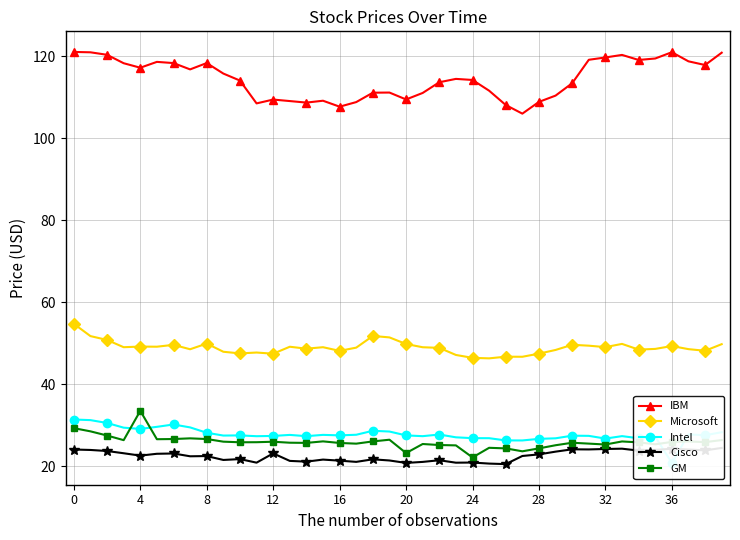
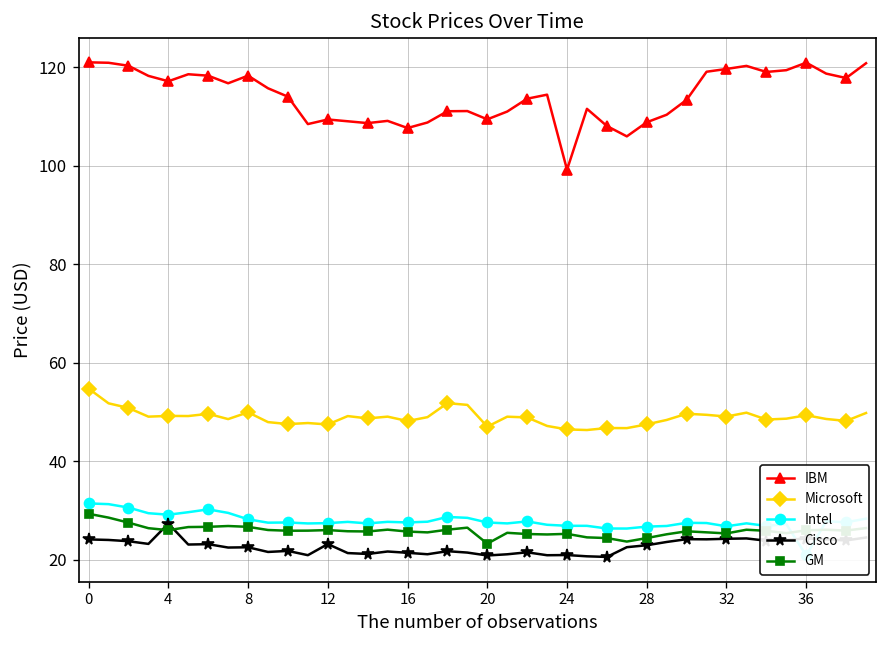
Cisco, 4: 23 -> 27
GM, 4: 34 -> 26
Microsoft, 20: 50 -> 47
IBM, 24: 114 -> 99
GM, 24: 22 -> 25
